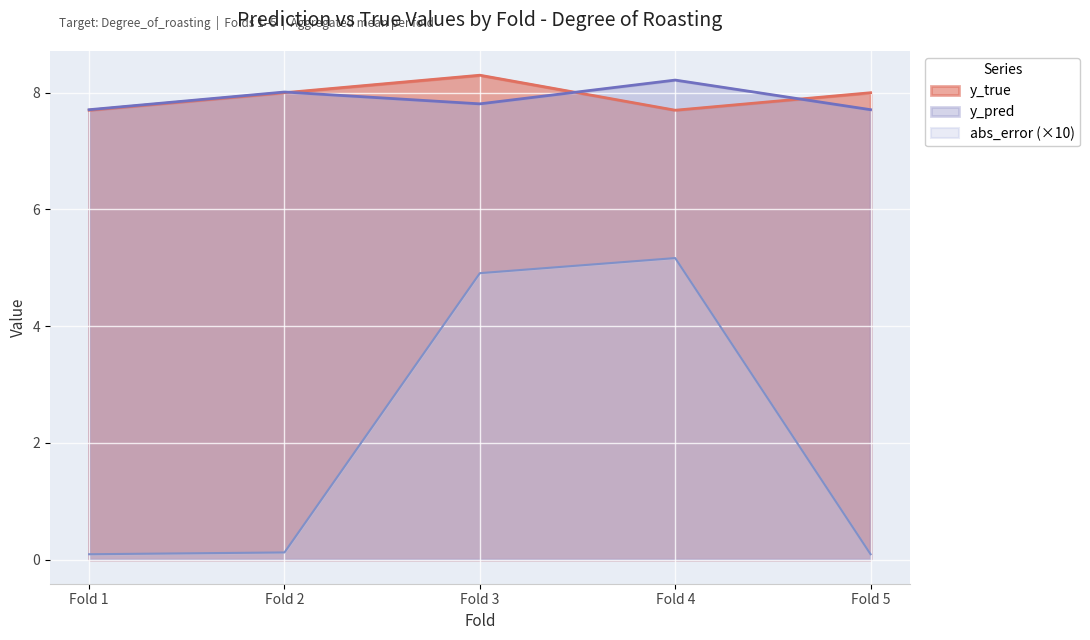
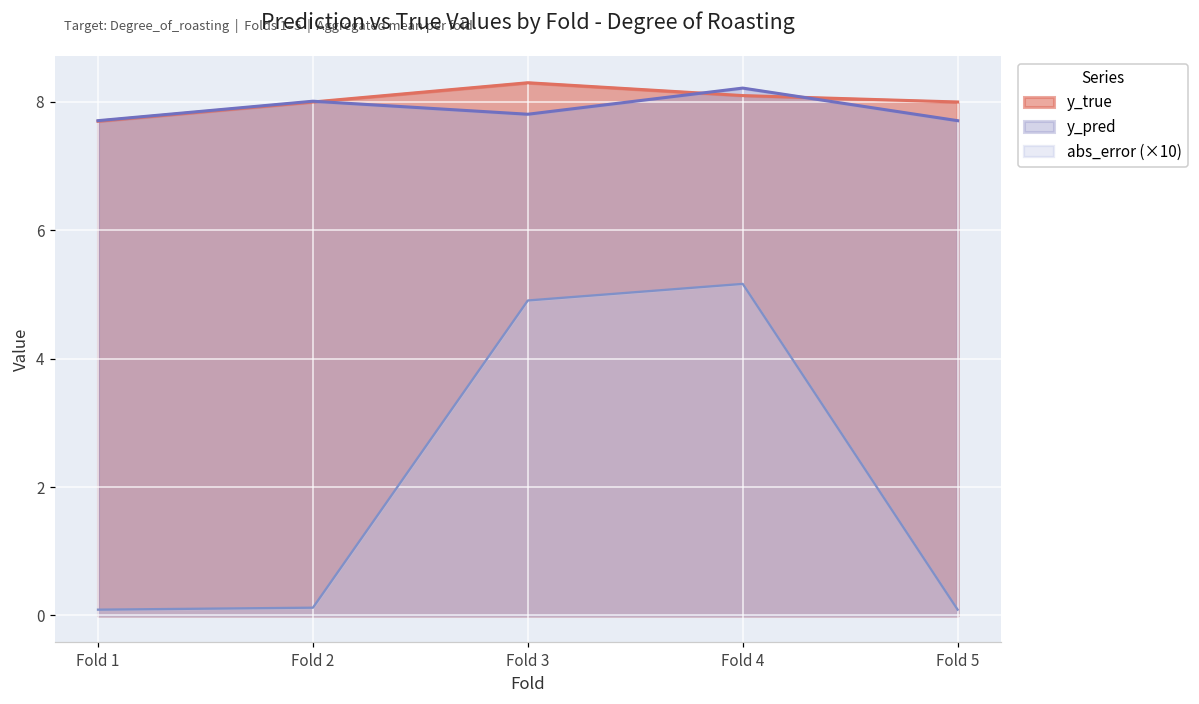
y_true, Fold 4: 7.7 -> 8.1
